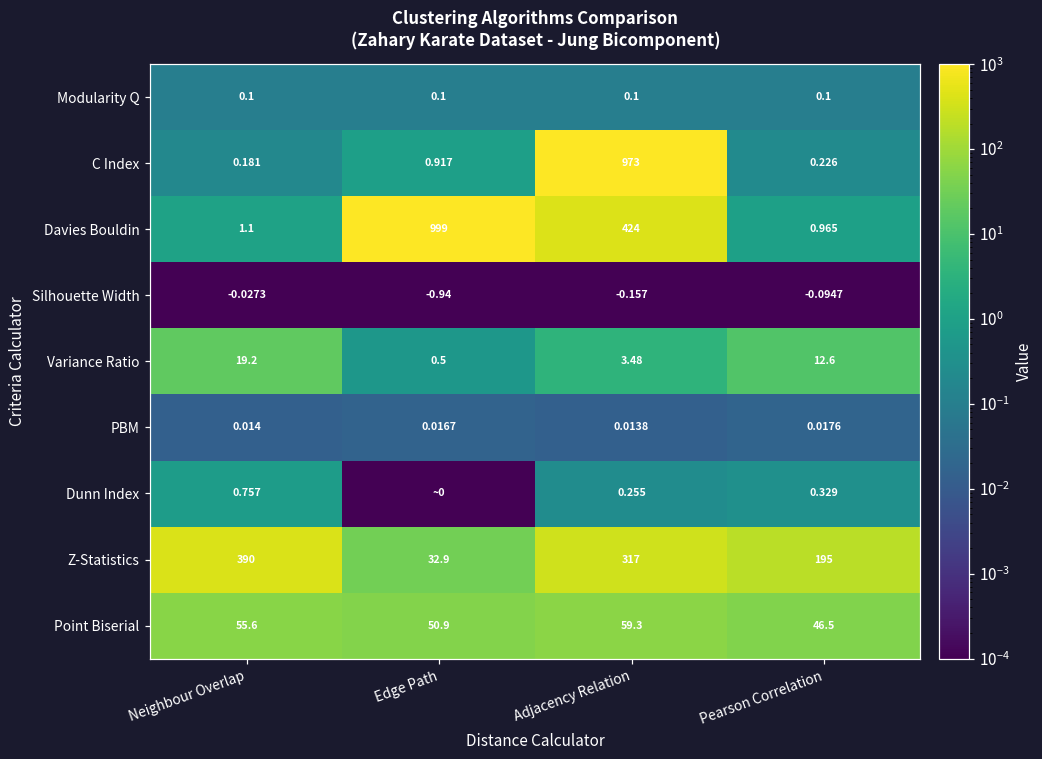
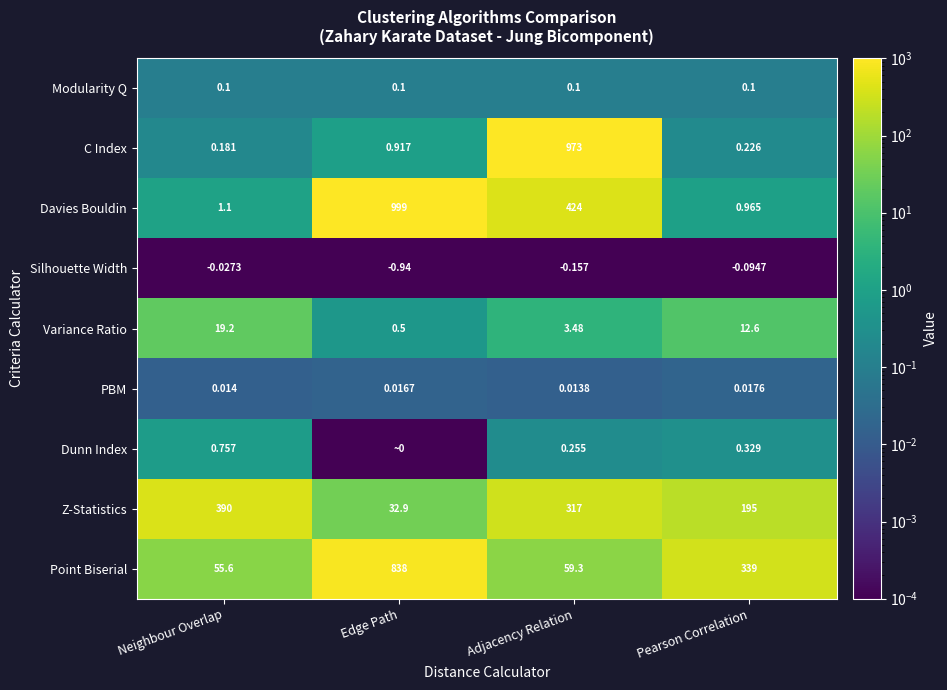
Point Biserial, Edge Path: 50.9 -> 838
Point Biserial, Pearson Correlation: 46.5 -> 339
